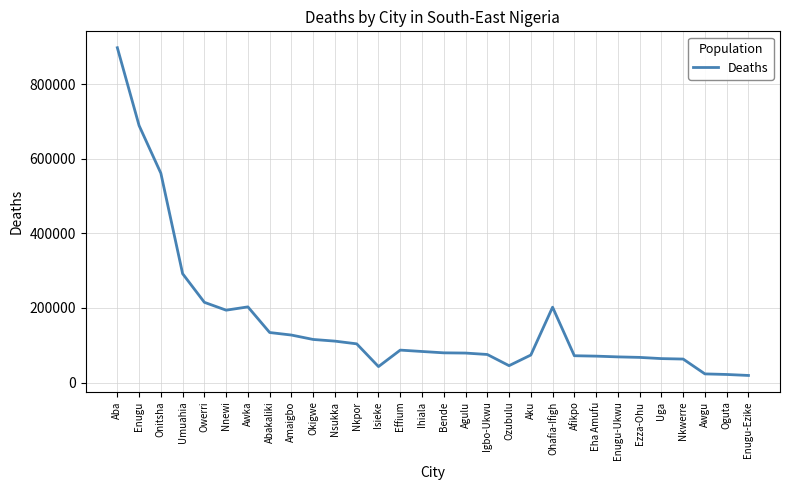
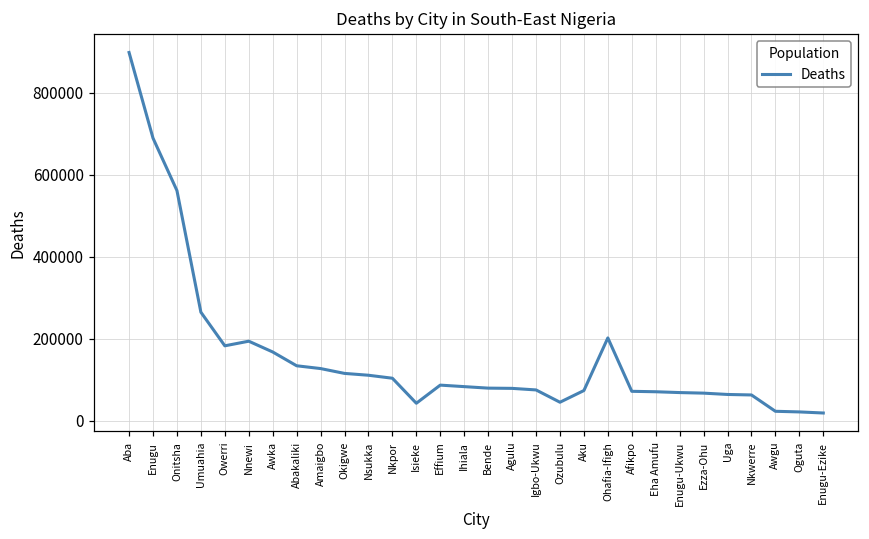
Umuahia: 290000 -> 260000
Owerri: 220000 -> 180000
Awka: 200000 -> 170000
